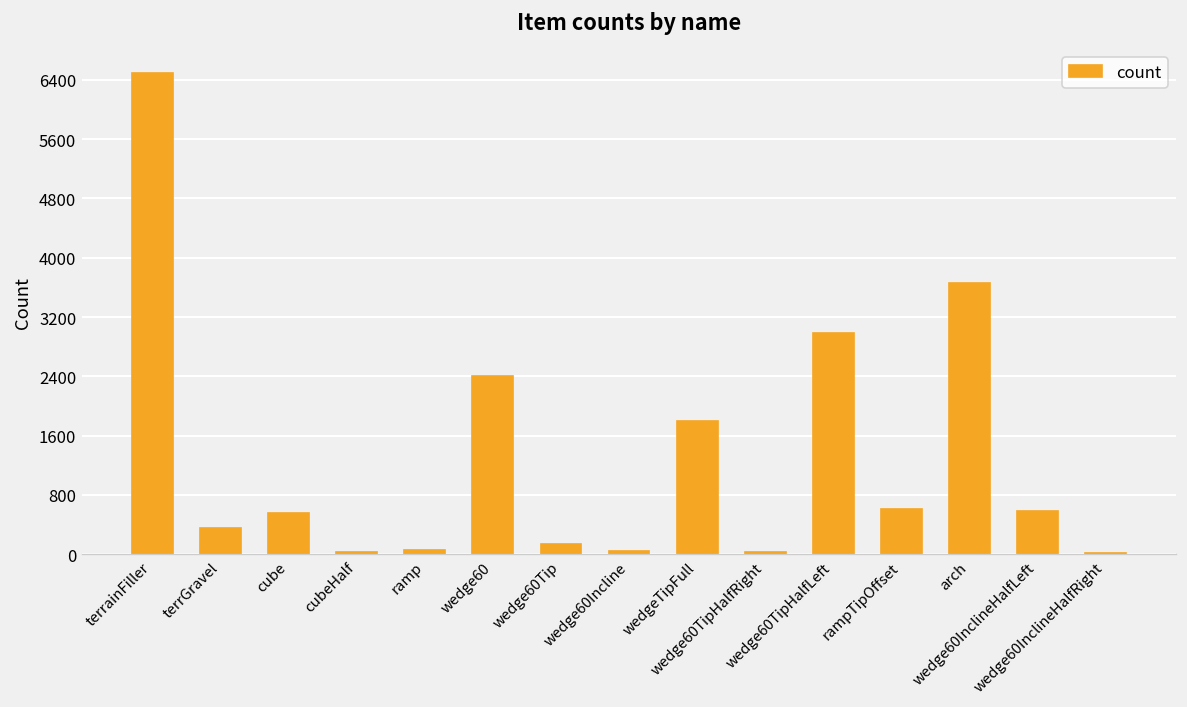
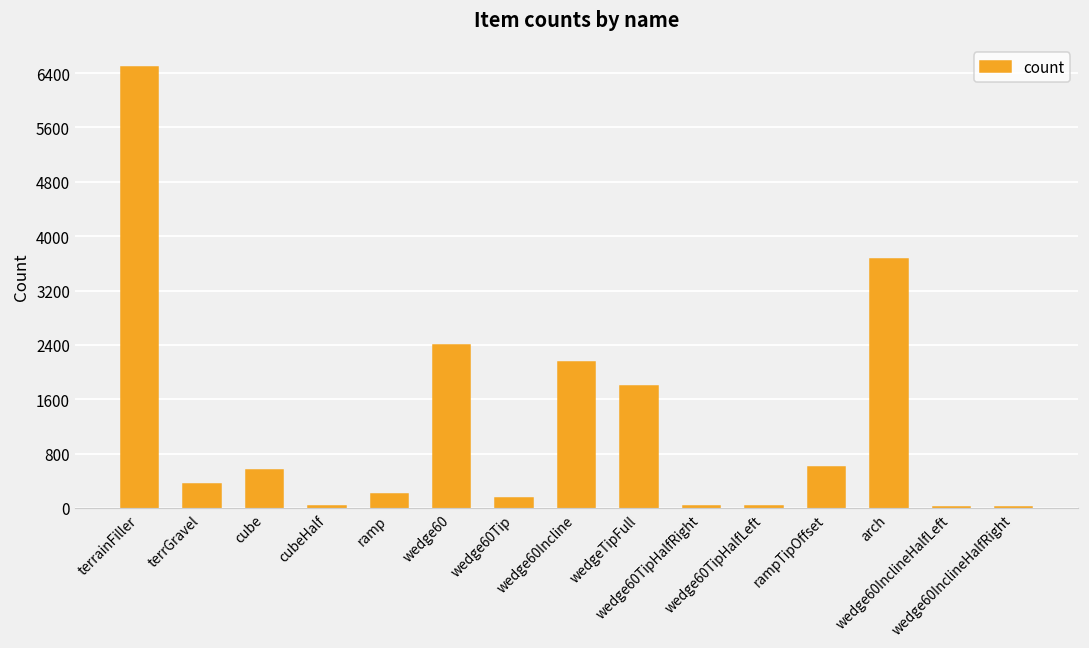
ramp: 100 -> 200
wedge60Incline: 0 -> 2200
wedge60TipHalfLeft: 3000 -> 0
wedge60InclineHalfLeft: 600 -> 0
